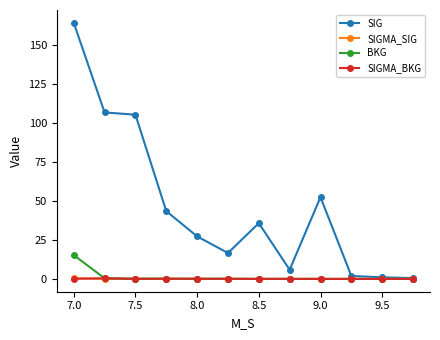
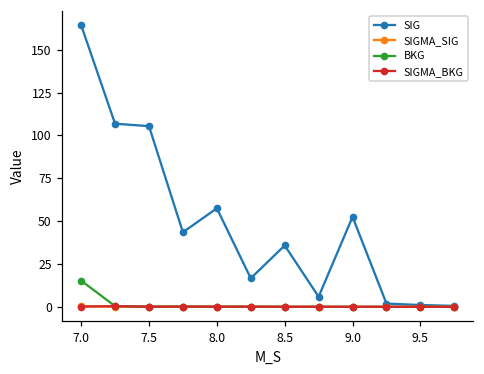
SIG, 8.0: 27 -> 58
